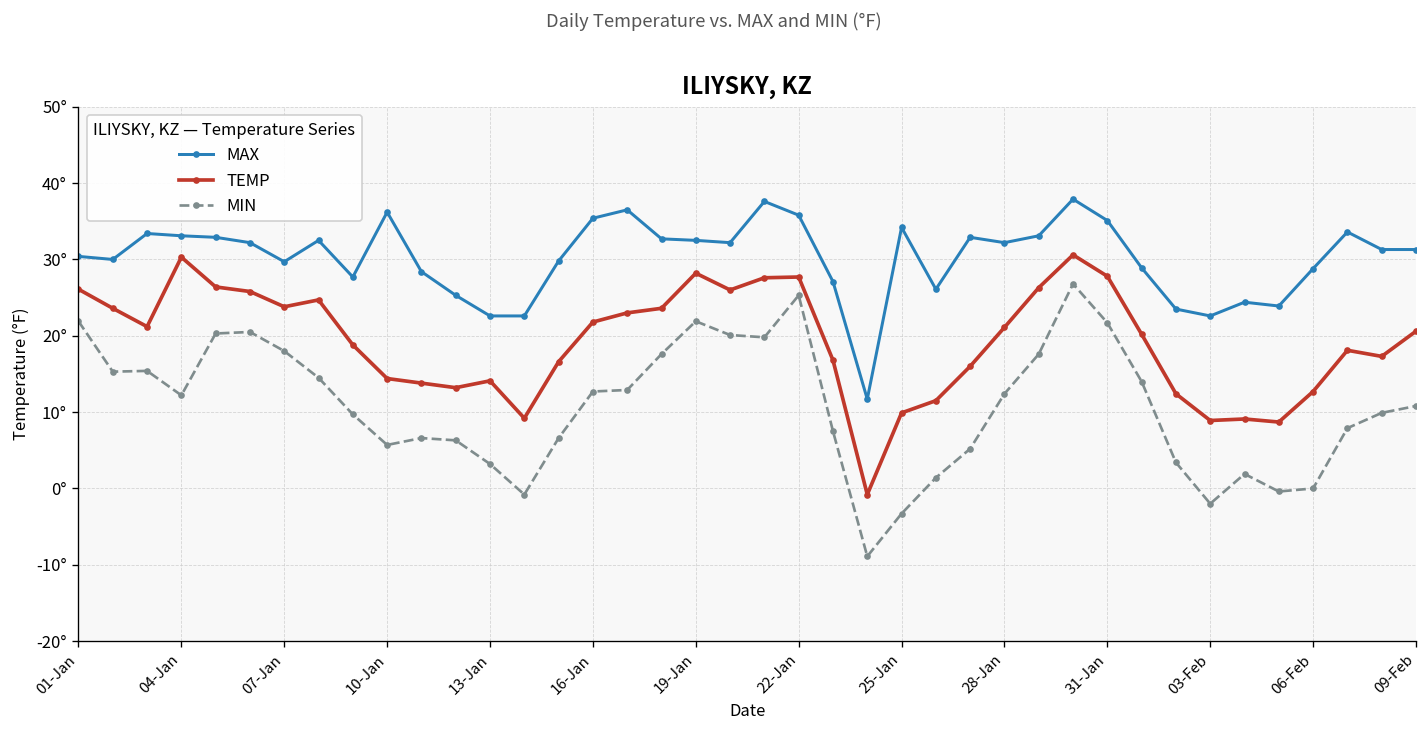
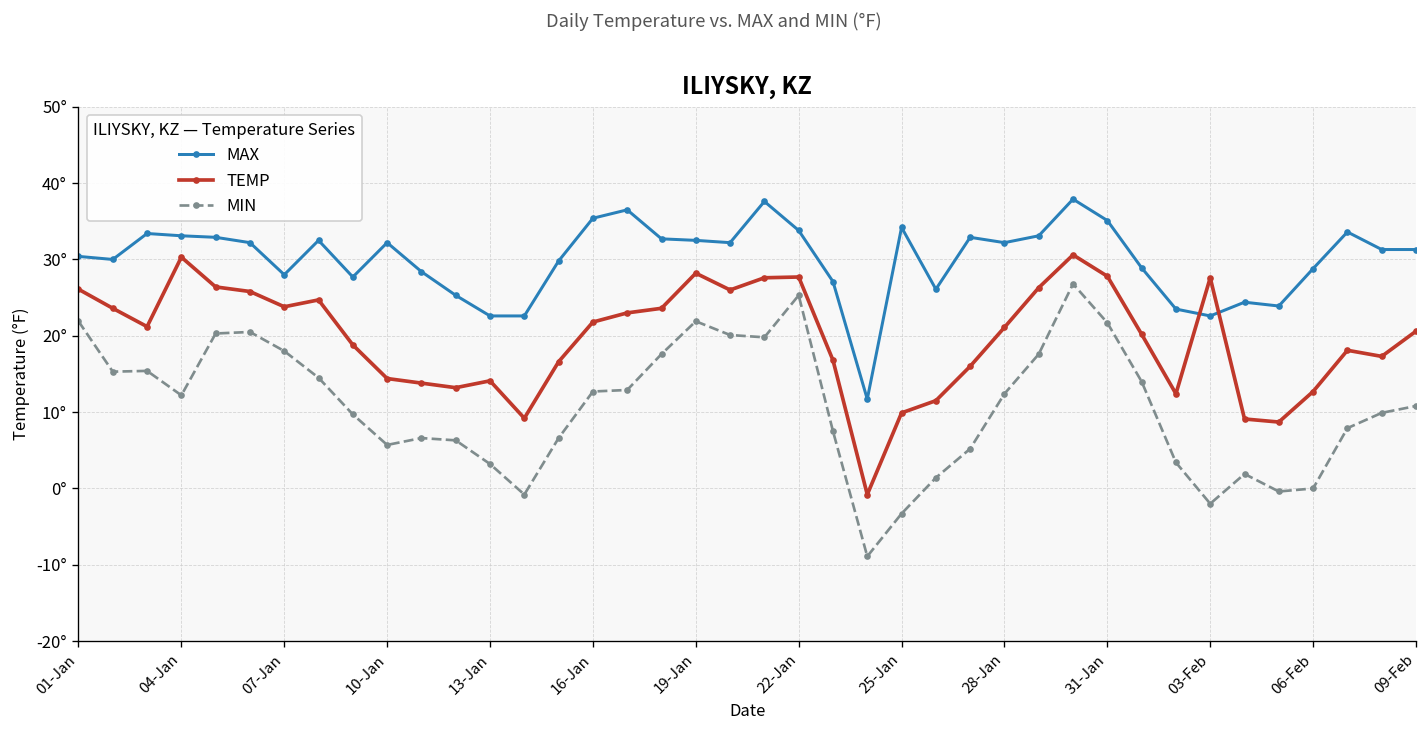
MAX, 07-Jan: 30° -> 28°
MAX, 10-Jan: 36° -> 32°
MAX, 22-Jan: 36° -> 34°
TEMP, 03-Feb: 9° -> 28°
